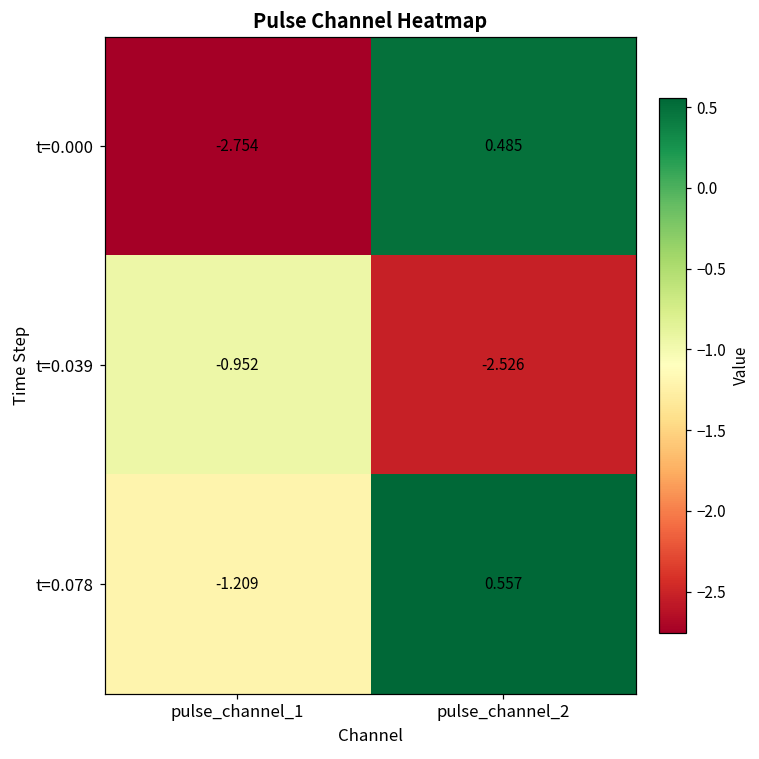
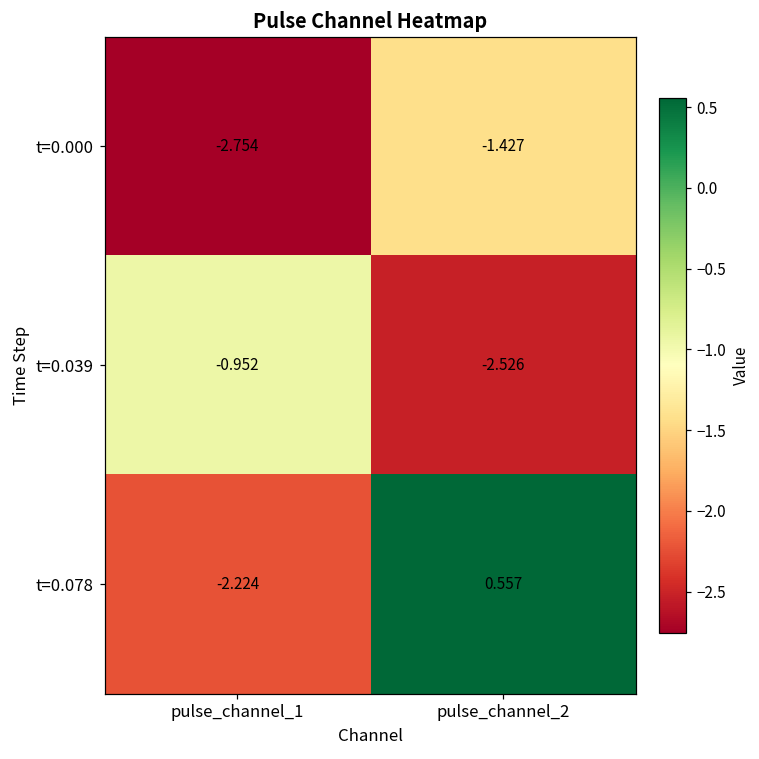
t=0.000, pulse_channel_2: 0.485 -> -1.427
t=0.078, pulse_channel_1: -1.209 -> -2.224
